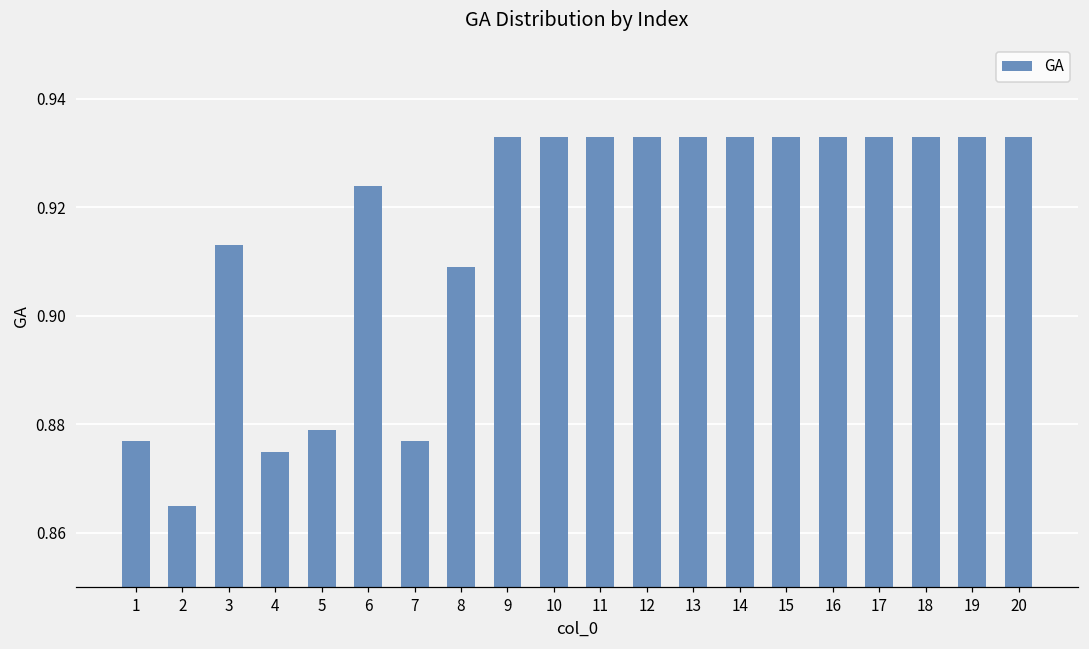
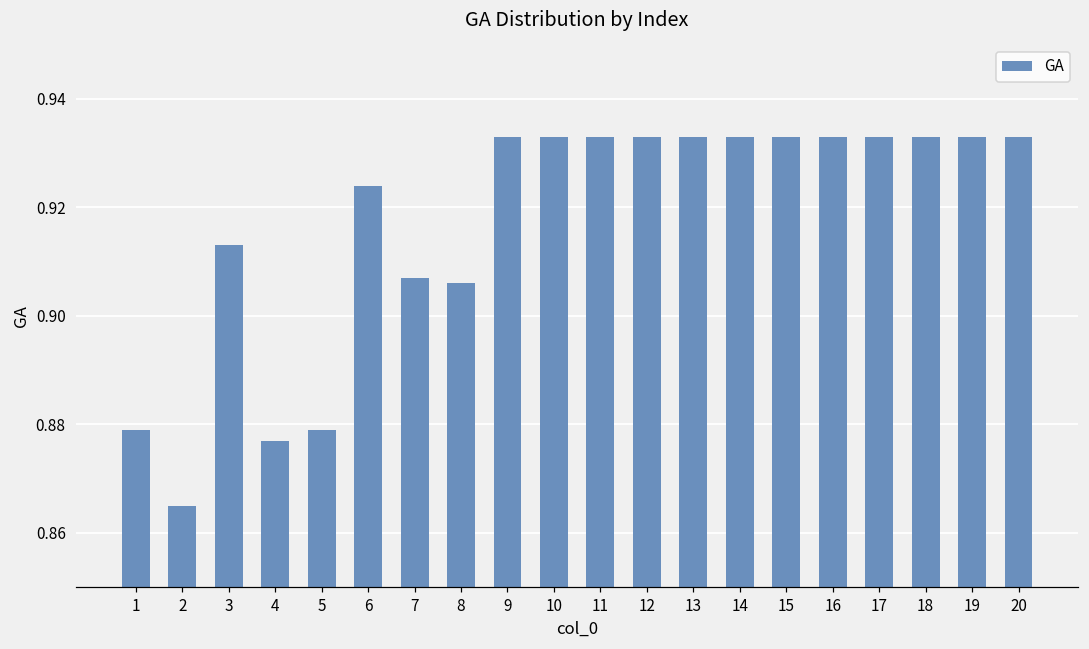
1: 0.877 -> 0.879
4: 0.875 -> 0.877
7: 0.877 -> 0.907
8: 0.909 -> 0.906
